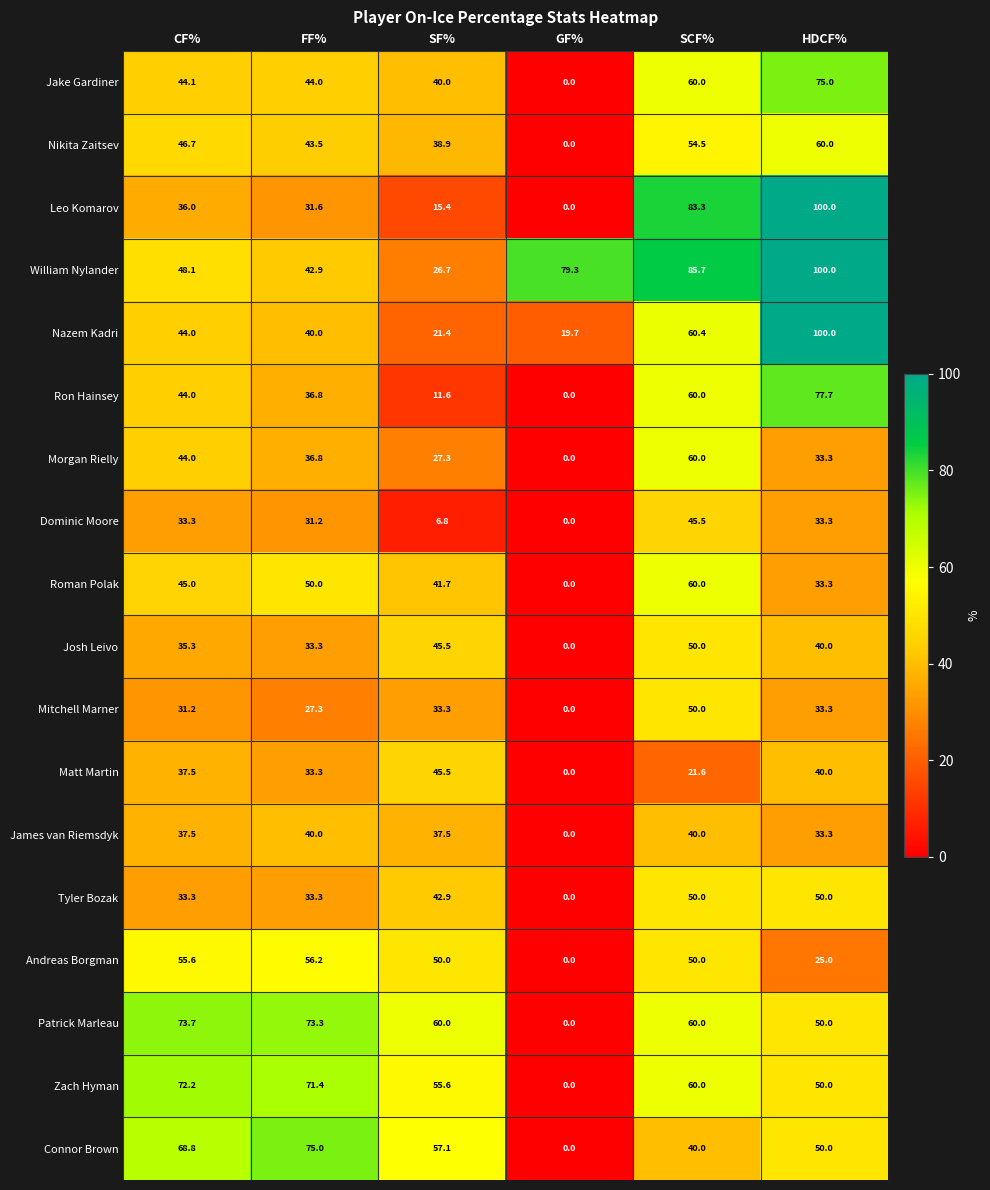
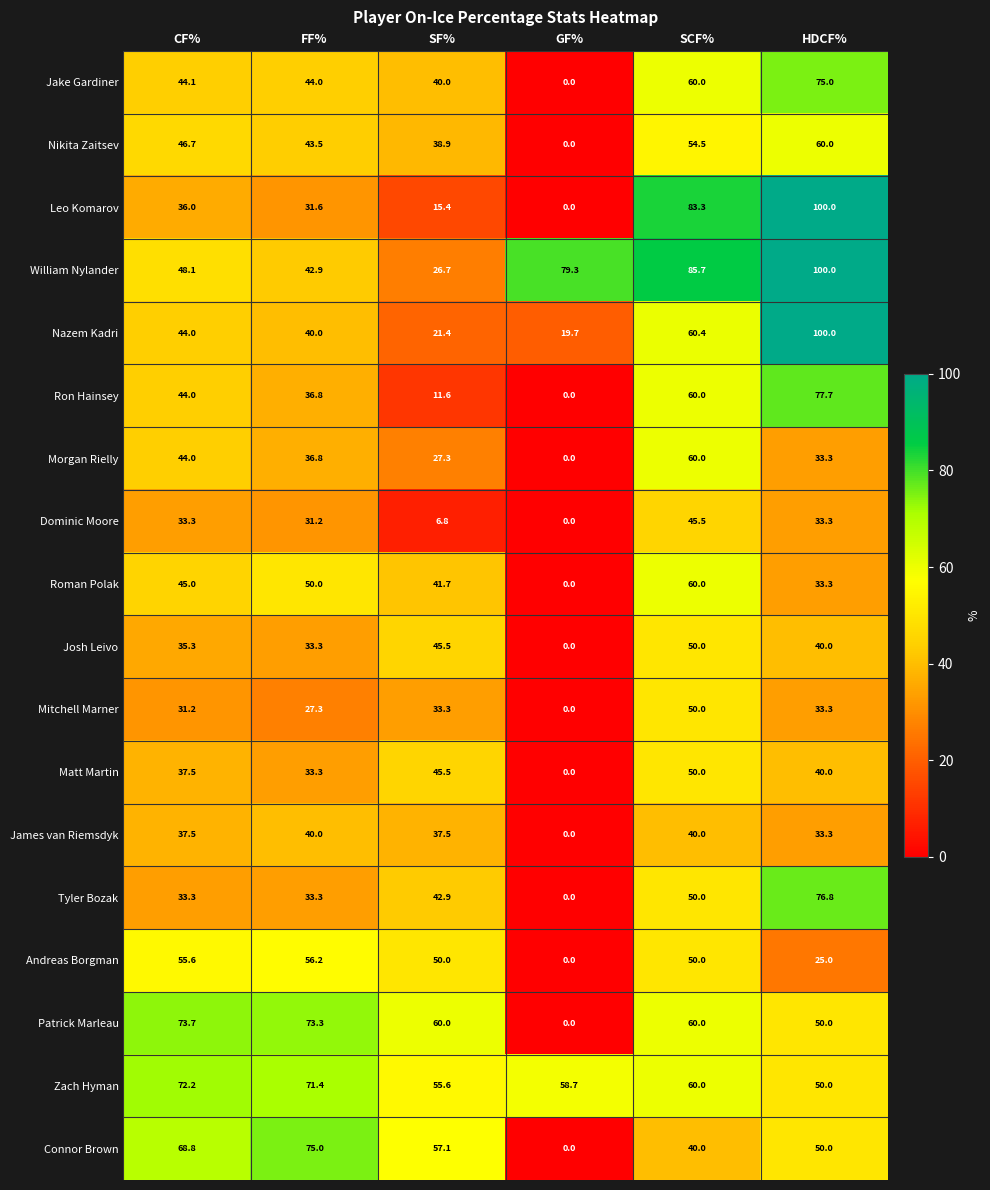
Matt Martin, SCF%: 21.6 -> 50.0
Tyler Bozak, HDCF%: 50.0 -> 76.8
Zach Hyman, GF%: 0.0 -> 58.7
